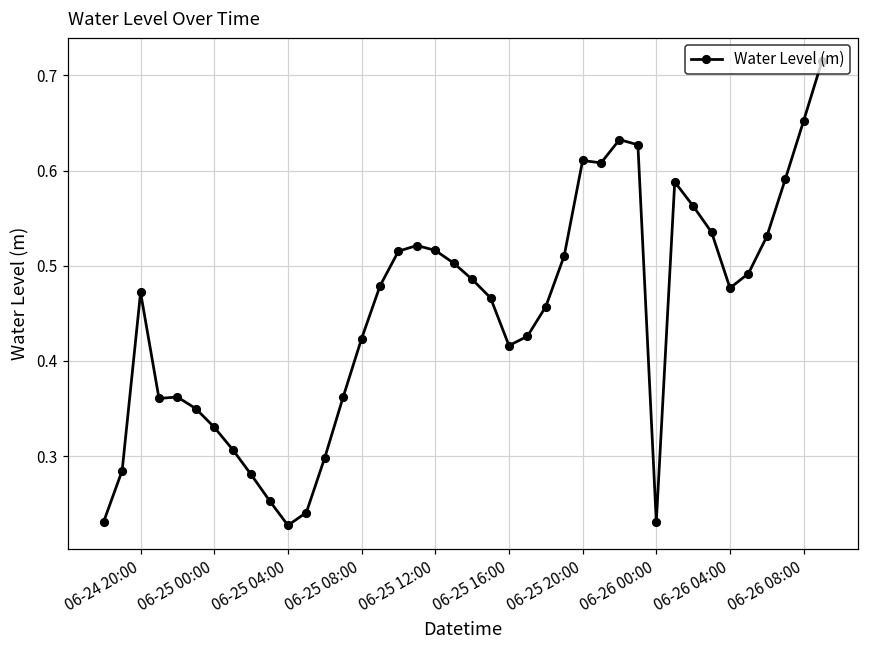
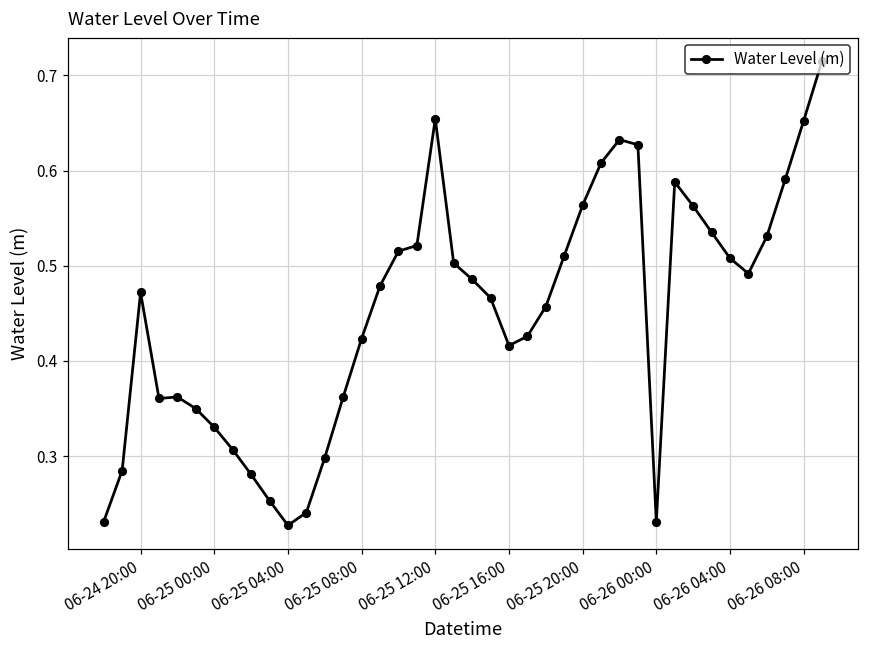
06-25 12:00: 0.52 -> 0.65
06-25 20:00: 0.61 -> 0.56
06-26 04:00: 0.48 -> 0.51
